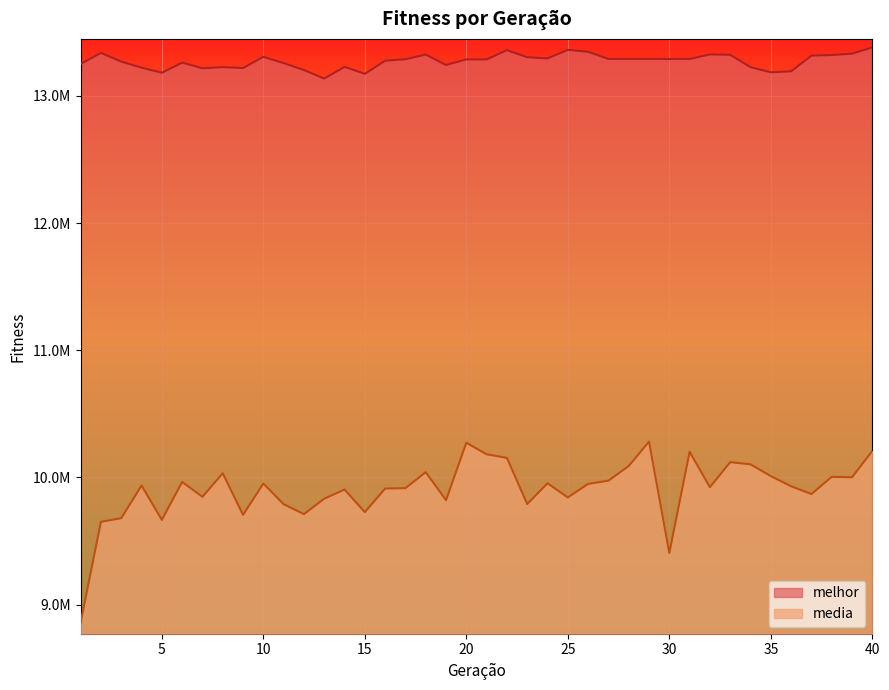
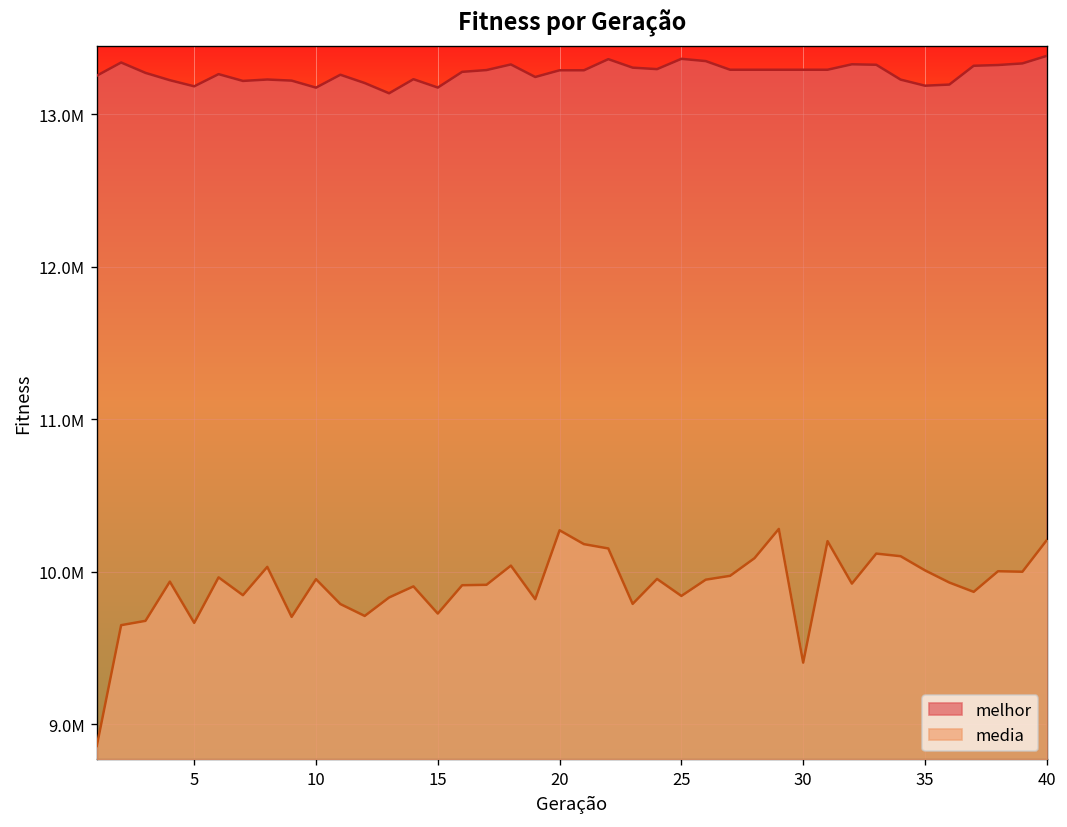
melhor, 10: 13310000 -> 13170000
